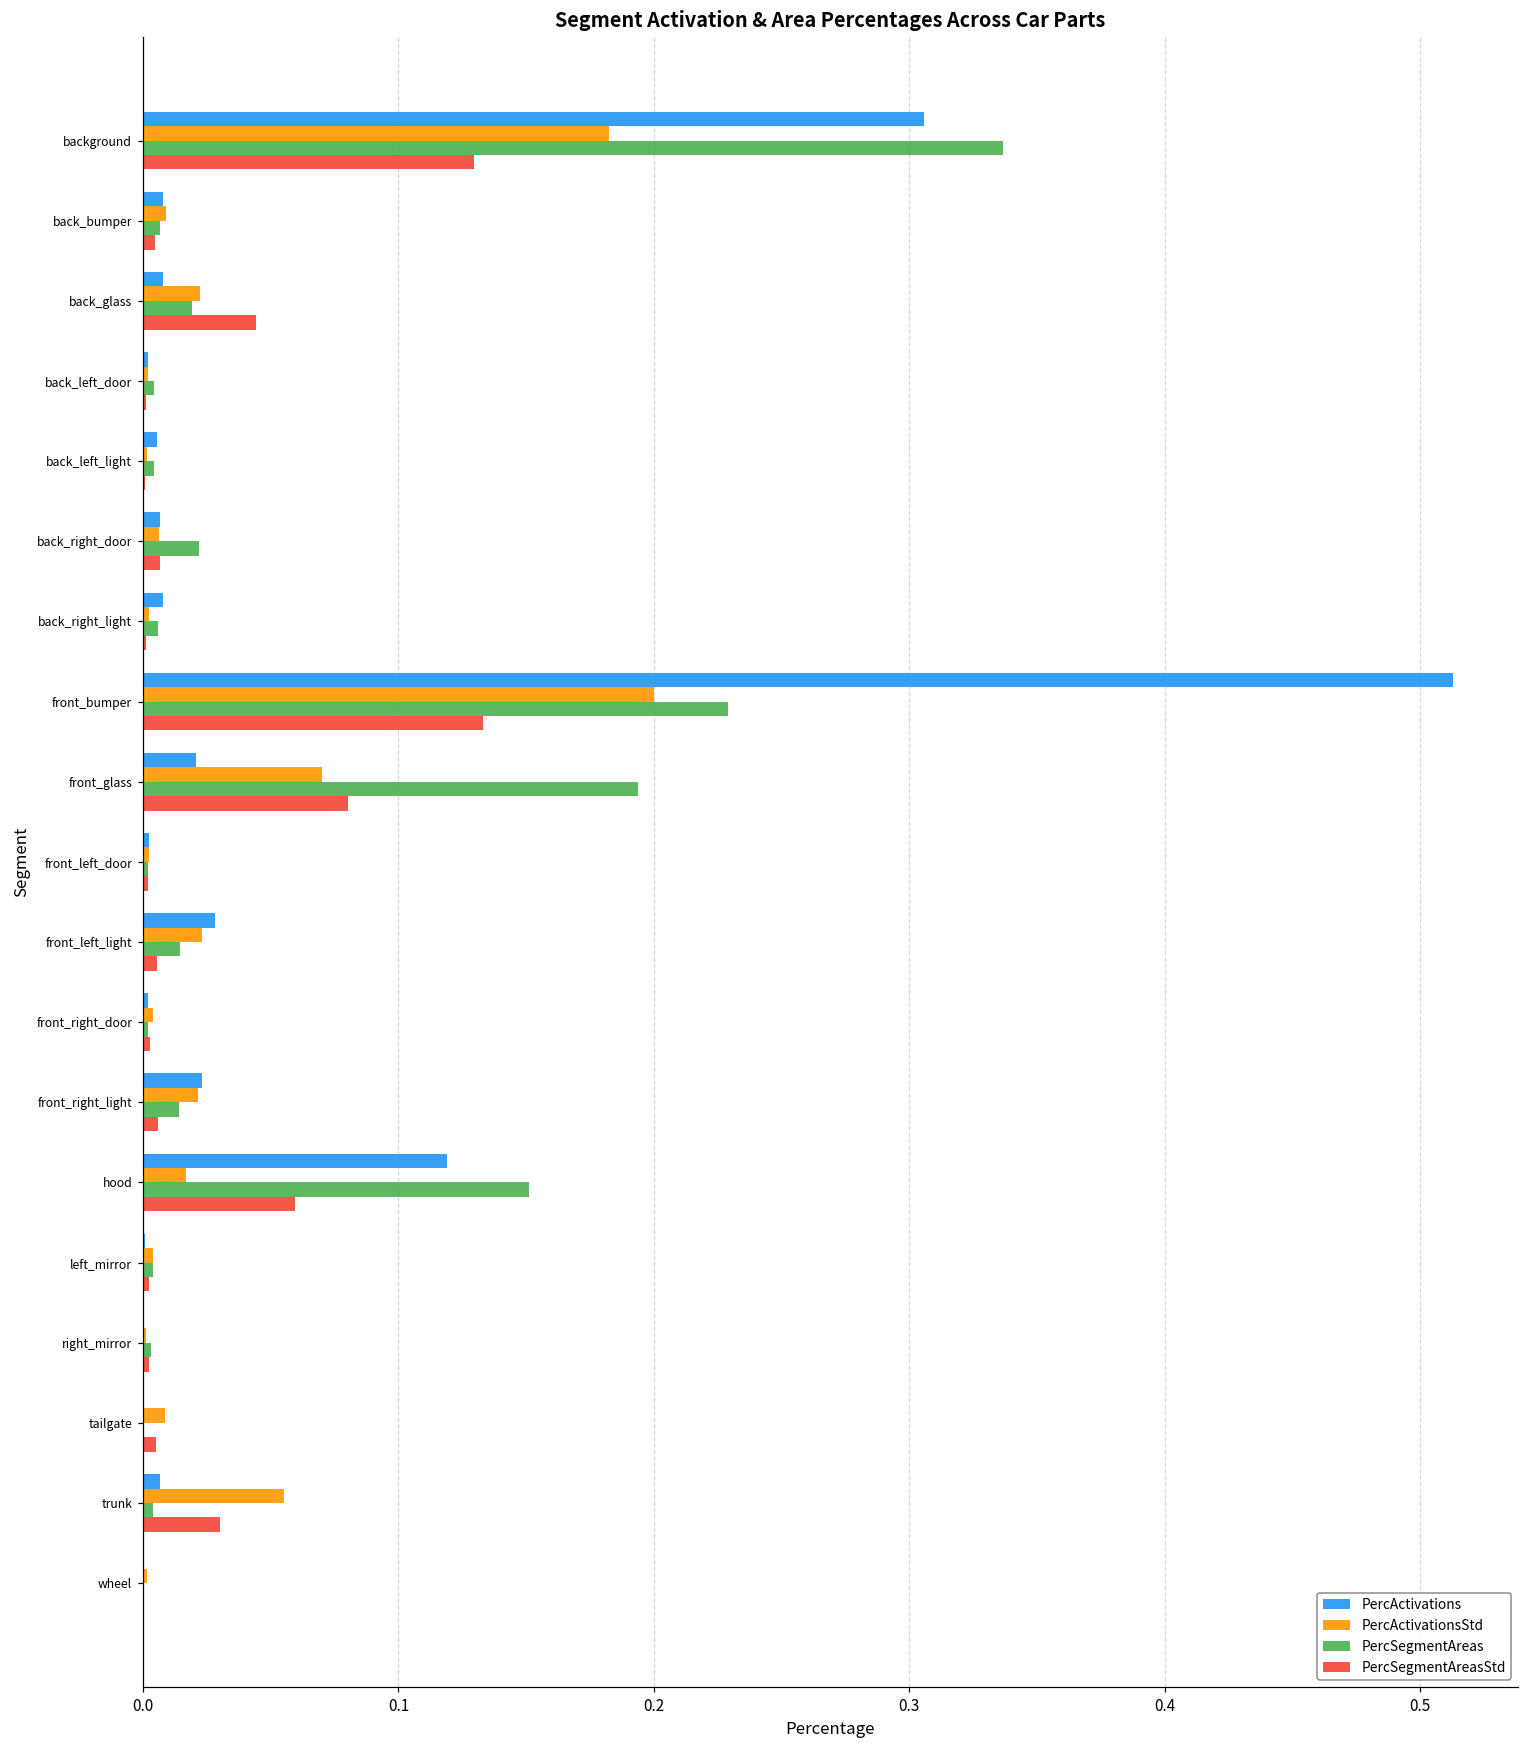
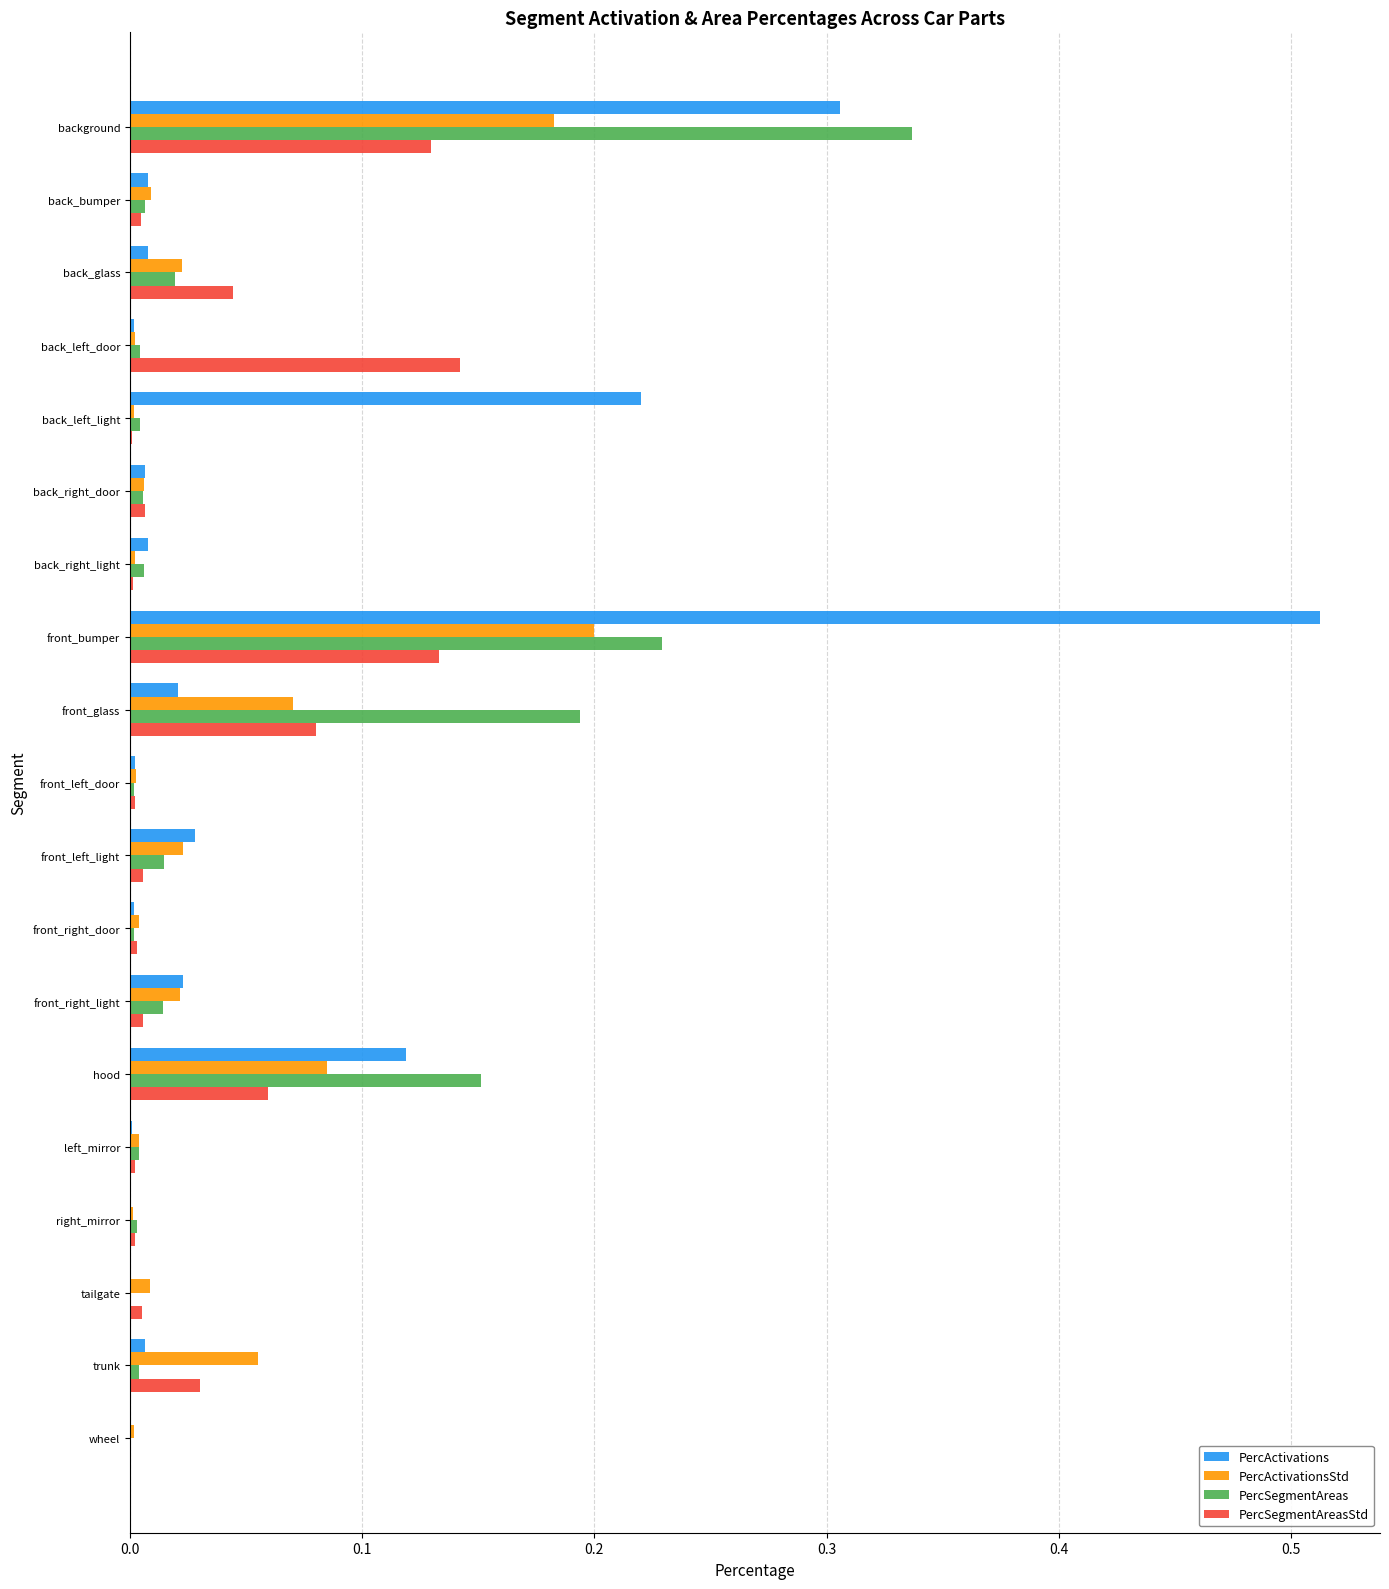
PercSegmentAreasStd, back_left_door: 0.001 -> 0.142
PercActivations, back_left_light: 0.006 -> 0.220
PercSegmentAreas, back_right_door: 0.022 -> 0.006
PercActivationsStd, hood: 0.017 -> 0.085
